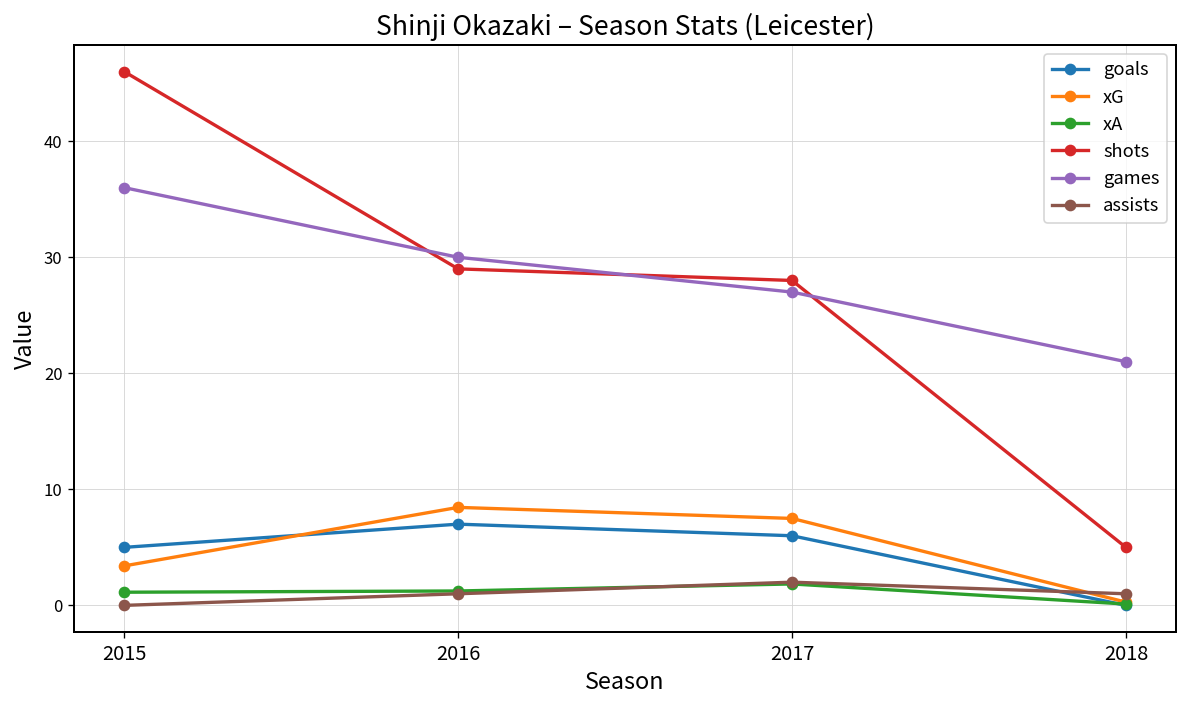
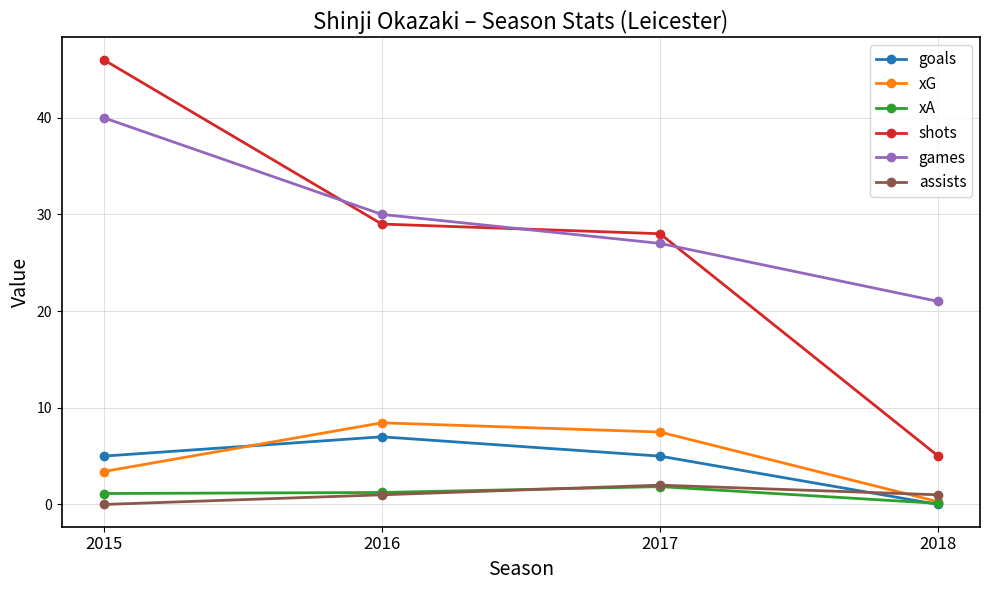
games, 2015: 36 -> 40
goals, 2017: 6 -> 5
